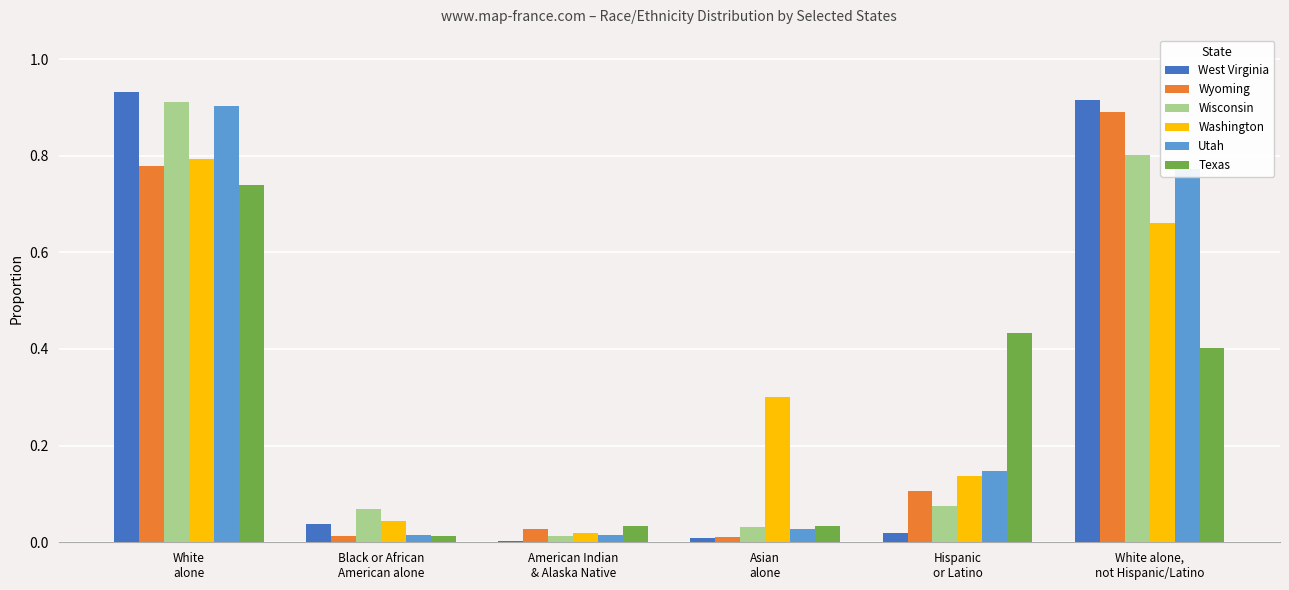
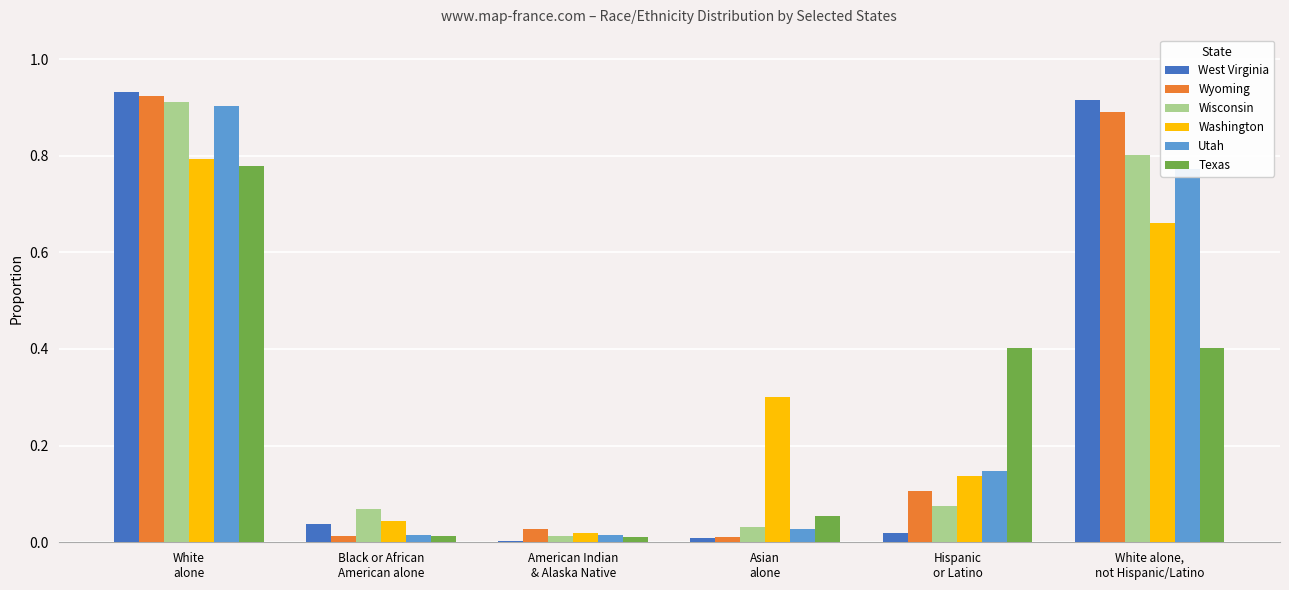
Wyoming, White alone: 0.78 -> 0.92
Texas, White alone: 0.74 -> 0.78
Texas, American Indian & Alaska Native: 0.03 -> 0.01
Texas, Asian alone: 0.03 -> 0.06
Texas, Hispanic or Latino: 0.43 -> 0.40
